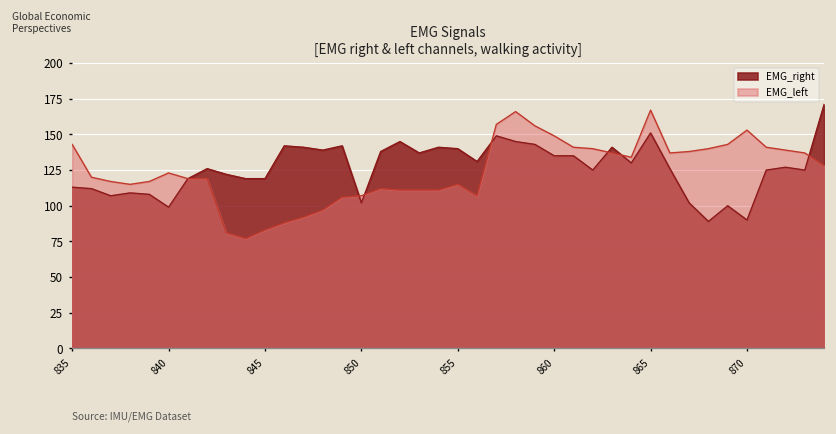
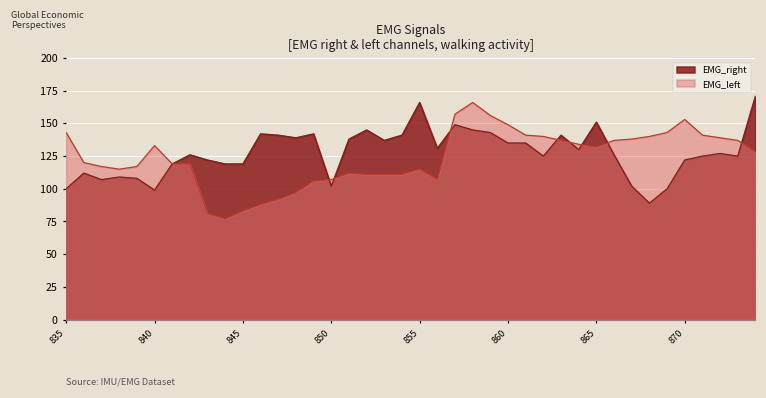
EMG_right, 835: 113 -> 100
EMG_left, 840: 123 -> 133
EMG_right, 855: 140 -> 166
EMG_left, 865: 167 -> 132
EMG_right, 870: 90 -> 122
